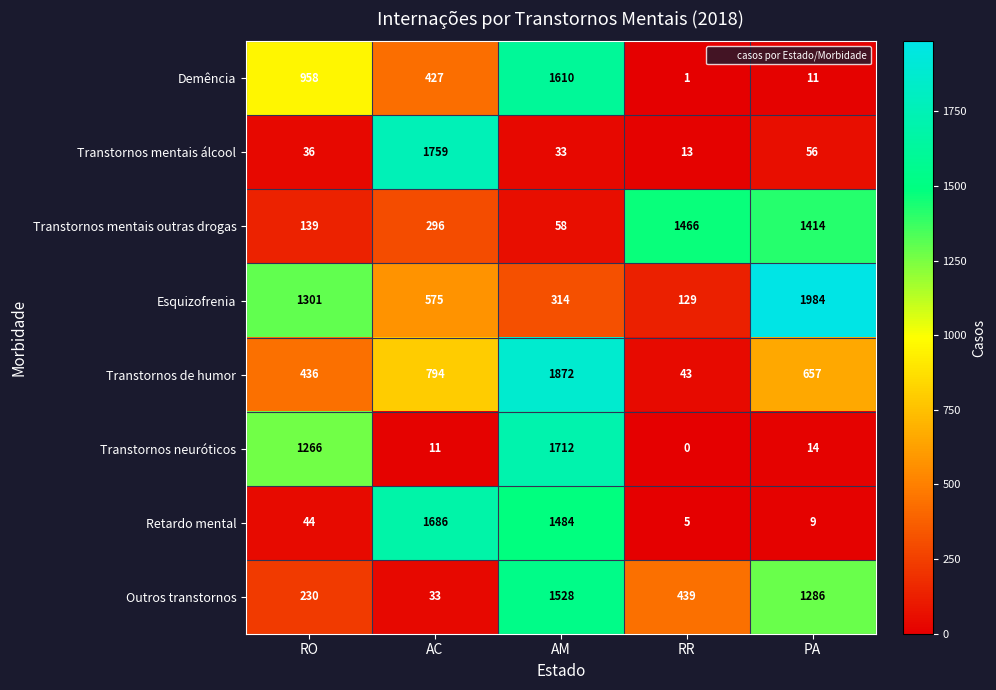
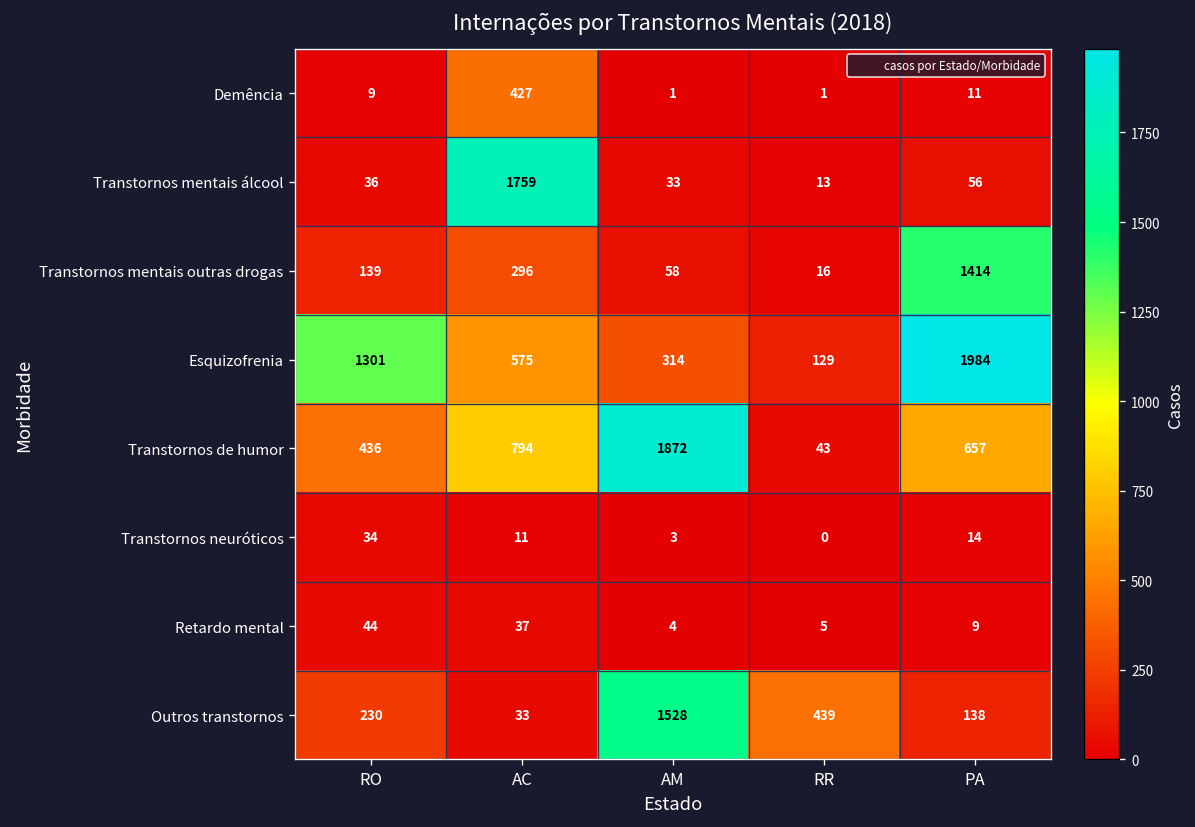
Demência, RO: 958 -> 9
Demência, AM: 1610 -> 1
Transtornos mentais outras drogas, RR: 1466 -> 16
Transtornos neuróticos, RO: 1266 -> 34
Transtornos neuróticos, AM: 1712 -> 3
Retardo mental, AC: 1686 -> 37
Retardo mental, AM: 1484 -> 4
Outros transtornos, PA: 1286 -> 138
